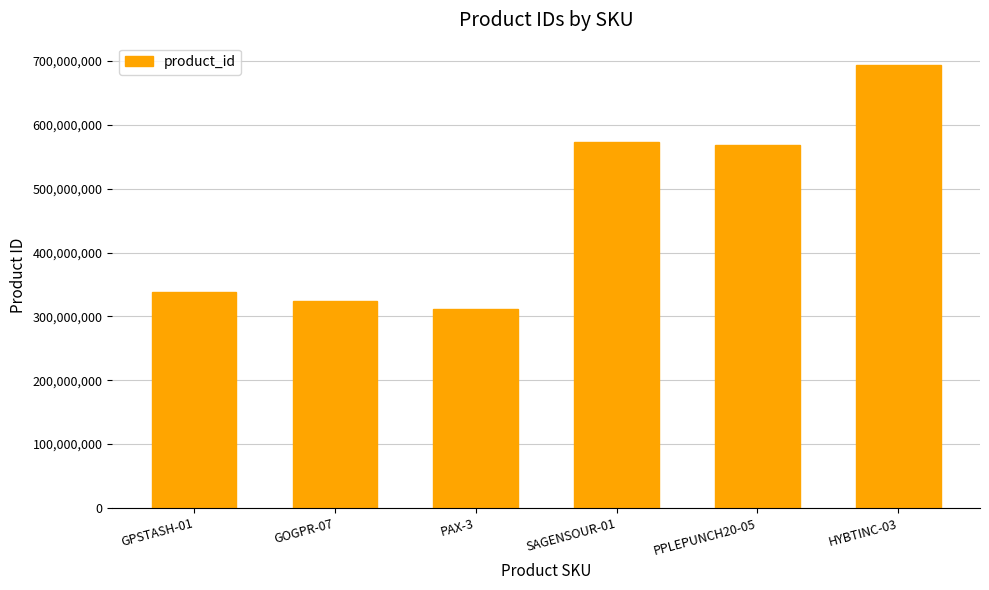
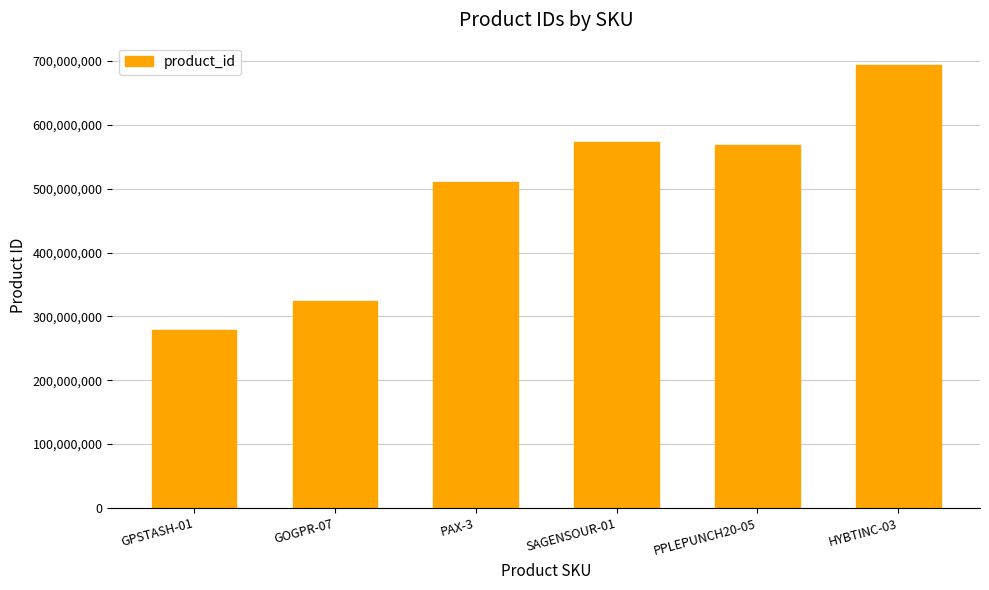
GPSTASH-01: 340,000,000 -> 280,000,000
PAX-3: 310,000,000 -> 510,000,000
